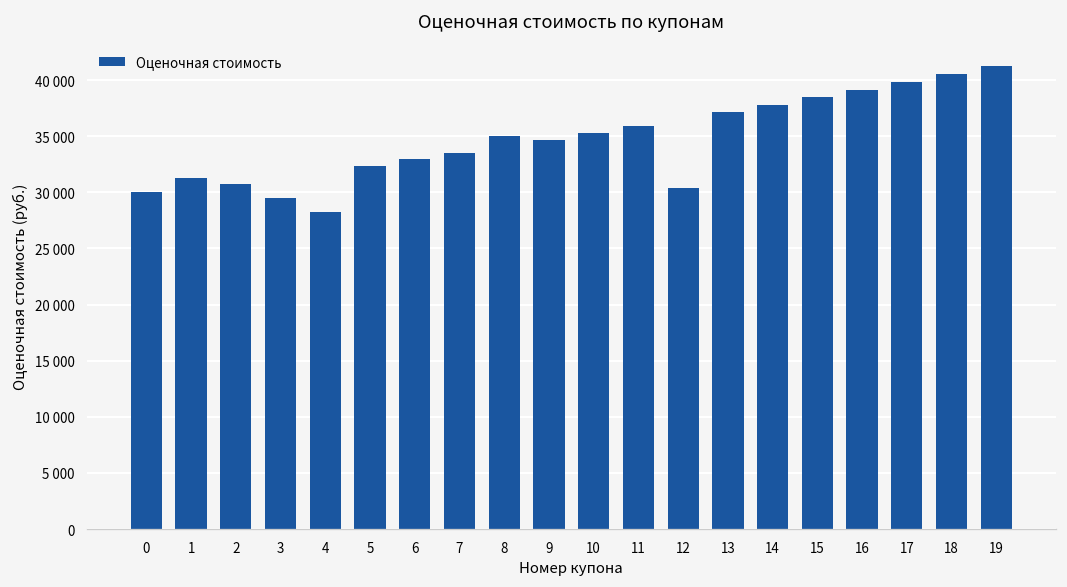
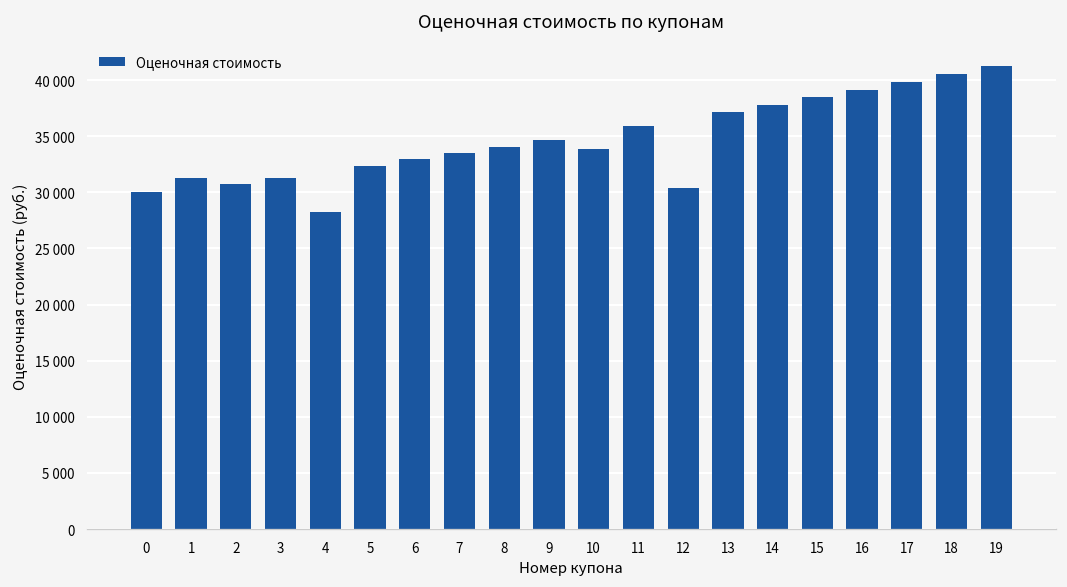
3: 29000 -> 31000
8: 35000 -> 34000
10: 35000 -> 34000
